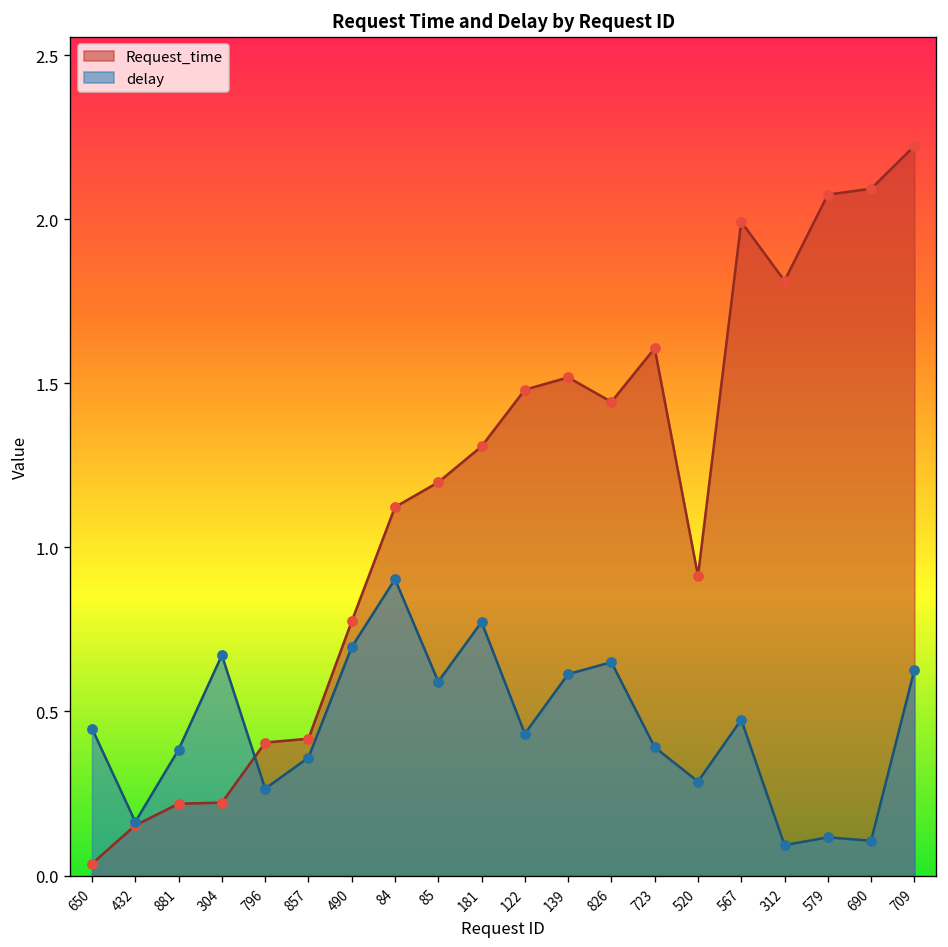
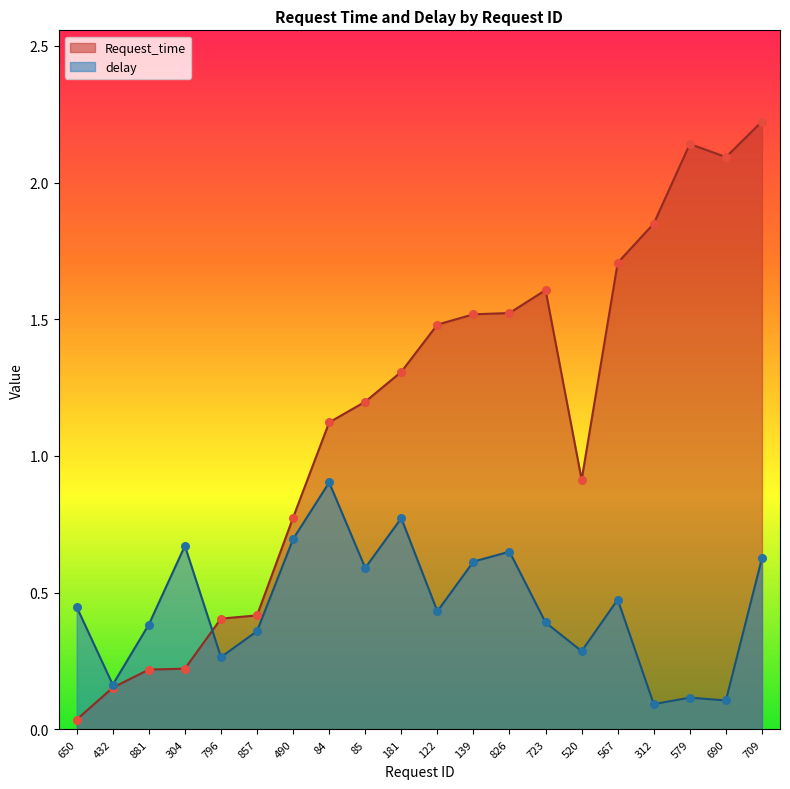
Request_time, 826: 1.44 -> 1.52
Request_time, 567: 1.99 -> 1.71
Request_time, 312: 1.81 -> 1.85
Request_time, 579: 2.07 -> 2.14
